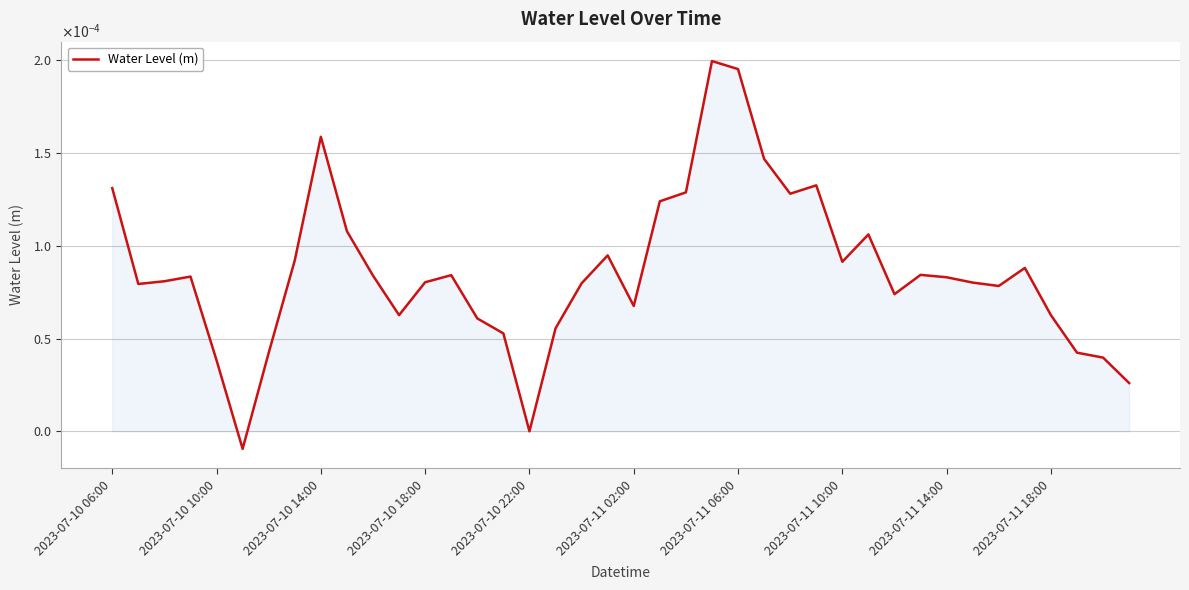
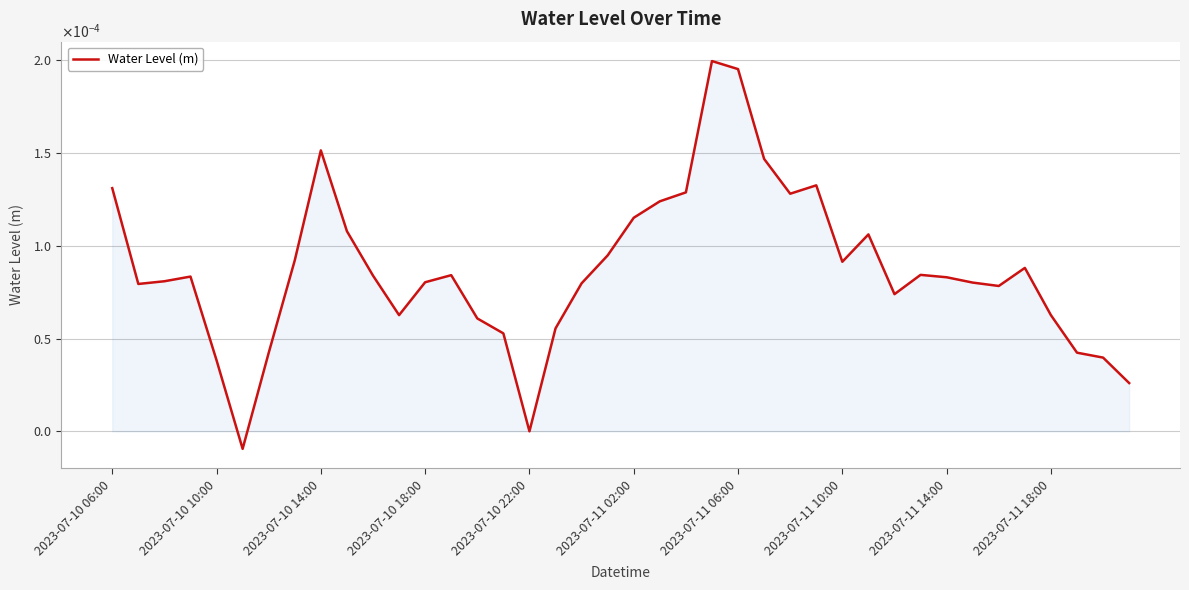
Water Level (m), 2023-07-10 14:00: 0.000159 -> 0.000151
Water Level (m), 2023-07-11 02:00: 0.000068 -> 0.000115
